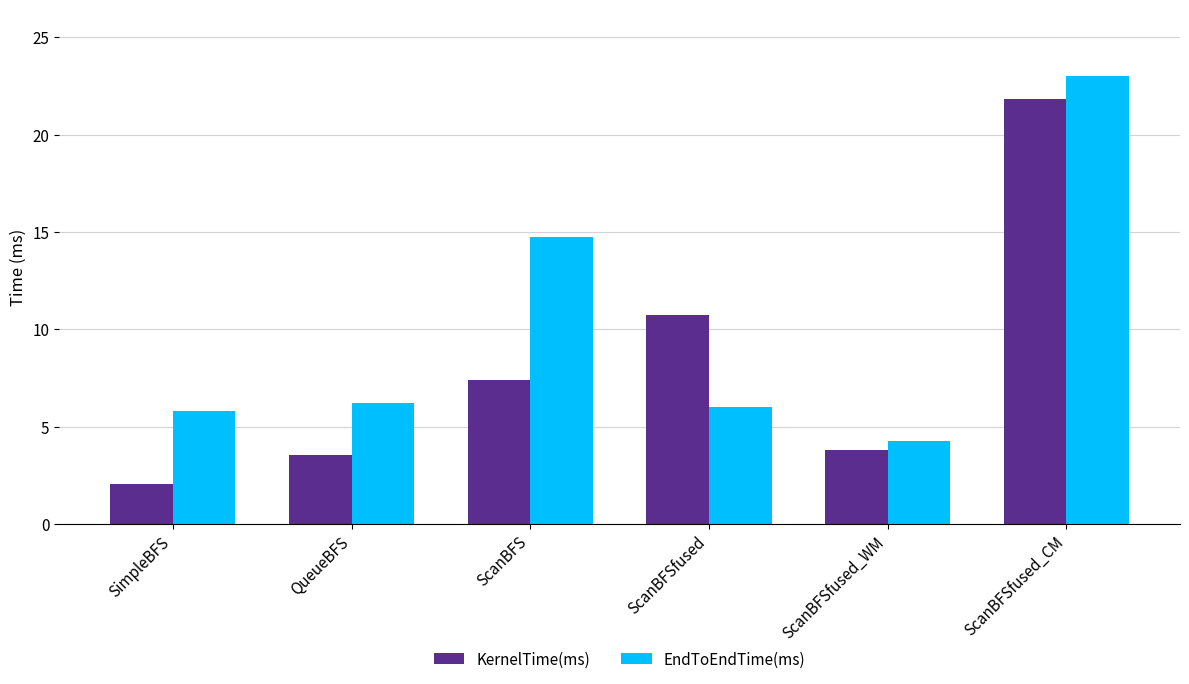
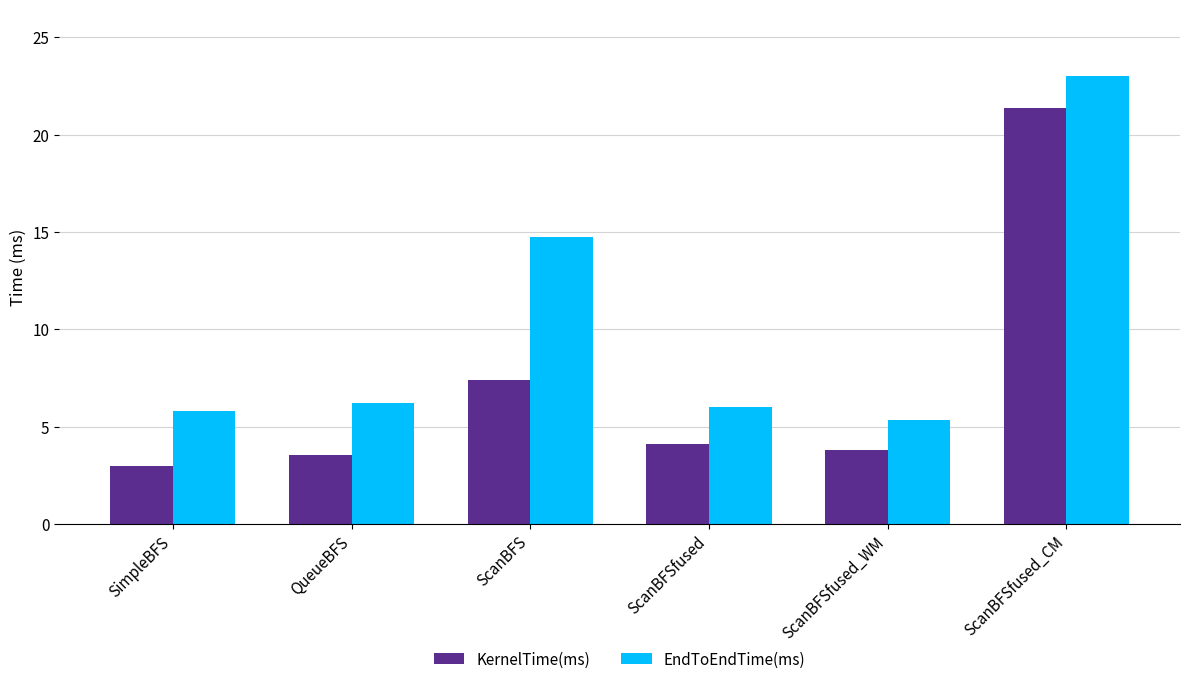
KernelTime(ms), SimpleBFS: 2.1 -> 3.0
KernelTime(ms), ScanBFSfused: 10.7 -> 4.1
EndToEndTime(ms), ScanBFSfused_WM: 4.3 -> 5.4
KernelTime(ms), ScanBFSfused_CM: 21.8 -> 21.4
